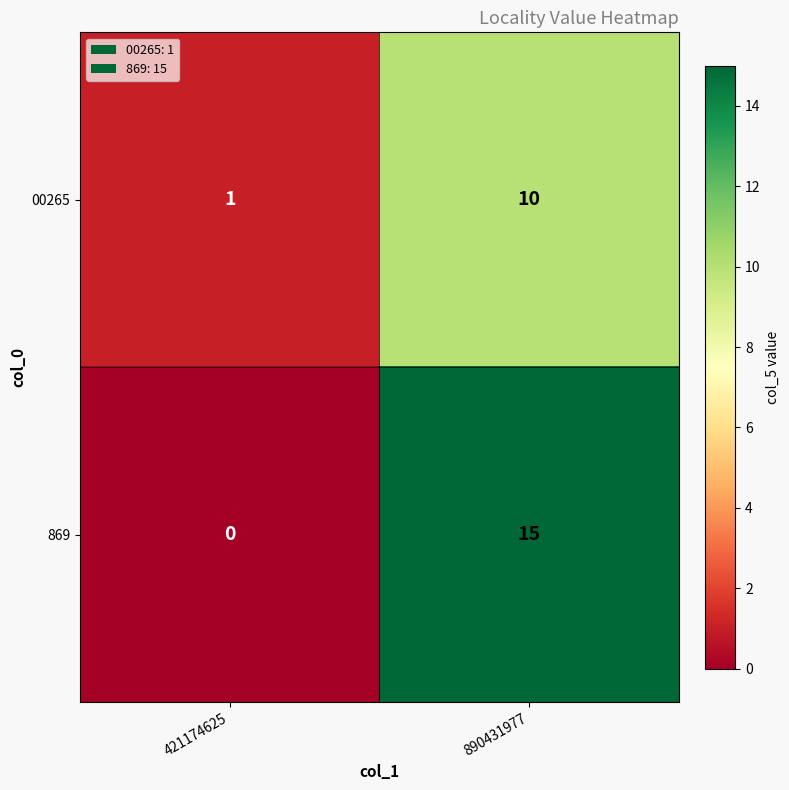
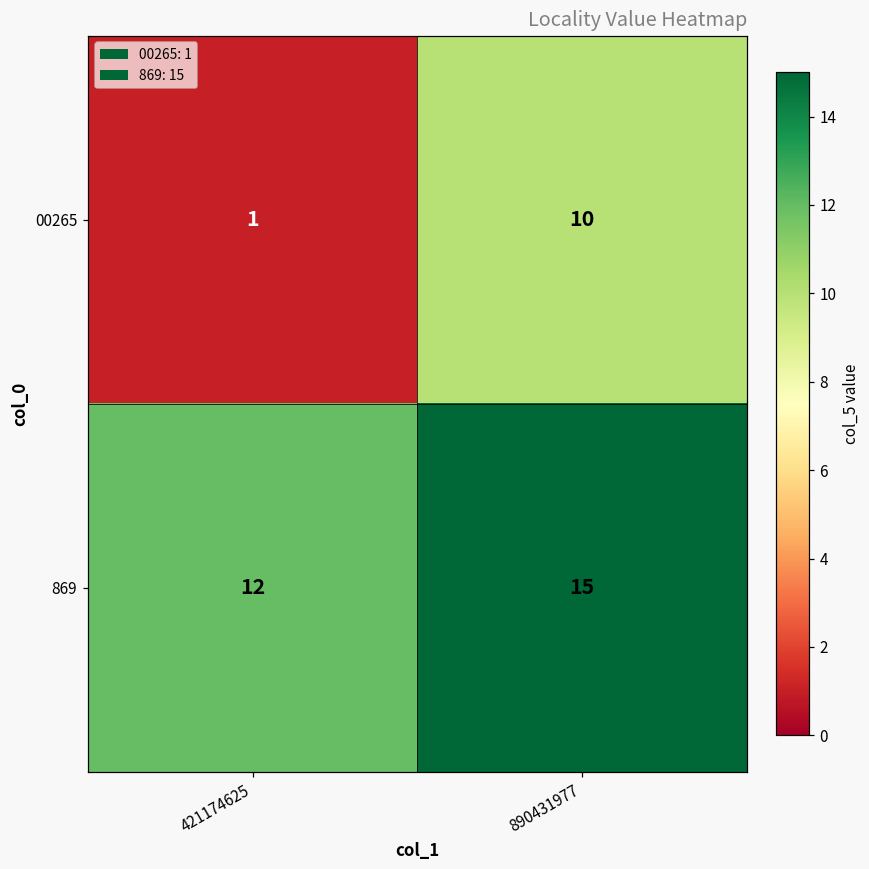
869, 421174625: 0 -> 12
